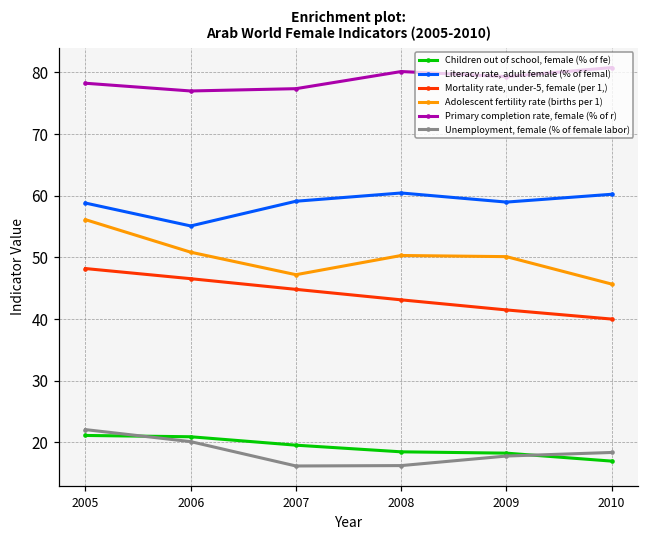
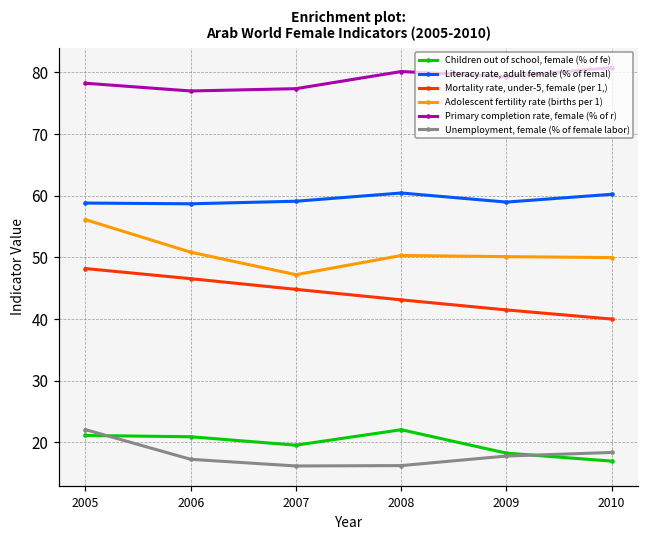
Literacy rate, adult female (% of femal), 2006: 55 -> 59
Unemployment, female (% of female labor), 2006: 20 -> 17
Children out of school, female (% of fe), 2008: 18 -> 22
Adolescent fertility rate (births per 1), 2010: 46 -> 50
